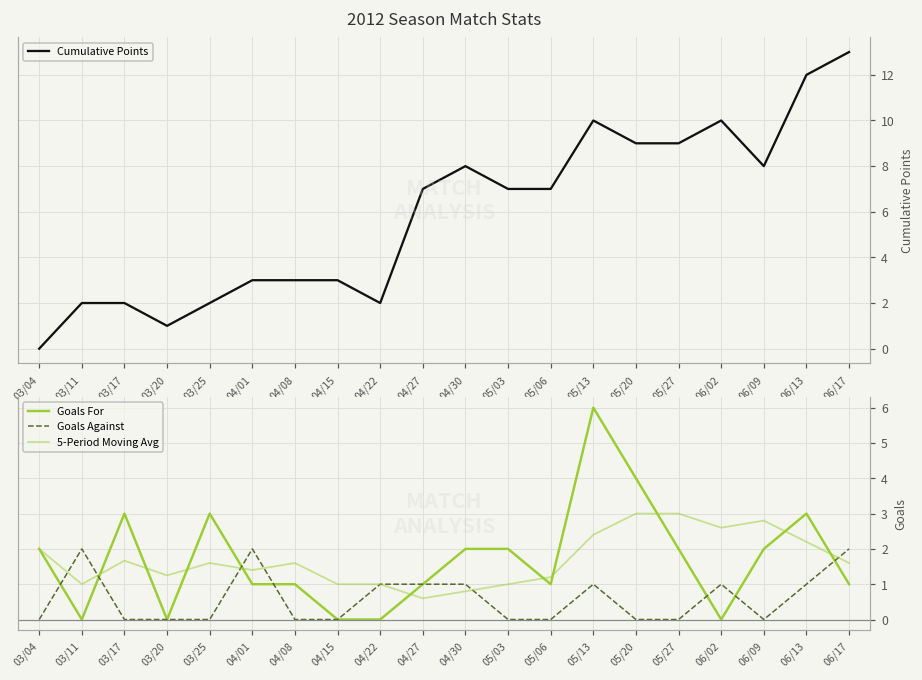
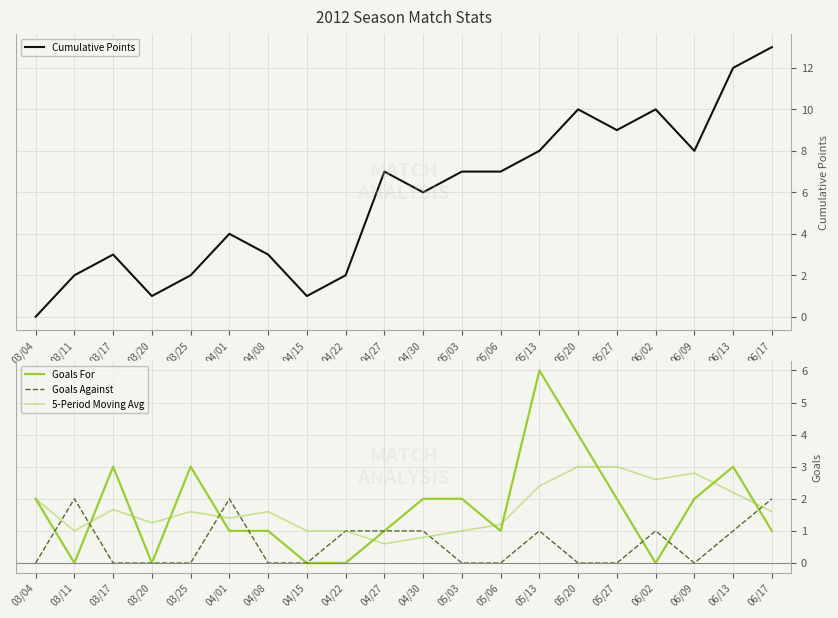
2012 Season Match Stats, 03/17: 2 -> 3
2012 Season Match Stats, 04/01: 3 -> 4
2012 Season Match Stats, 04/15: 3 -> 1
2012 Season Match Stats, 04/30: 8 -> 6
2012 Season Match Stats, 05/13: 10 -> 8
2012 Season Match Stats, 05/20: 9 -> 10
